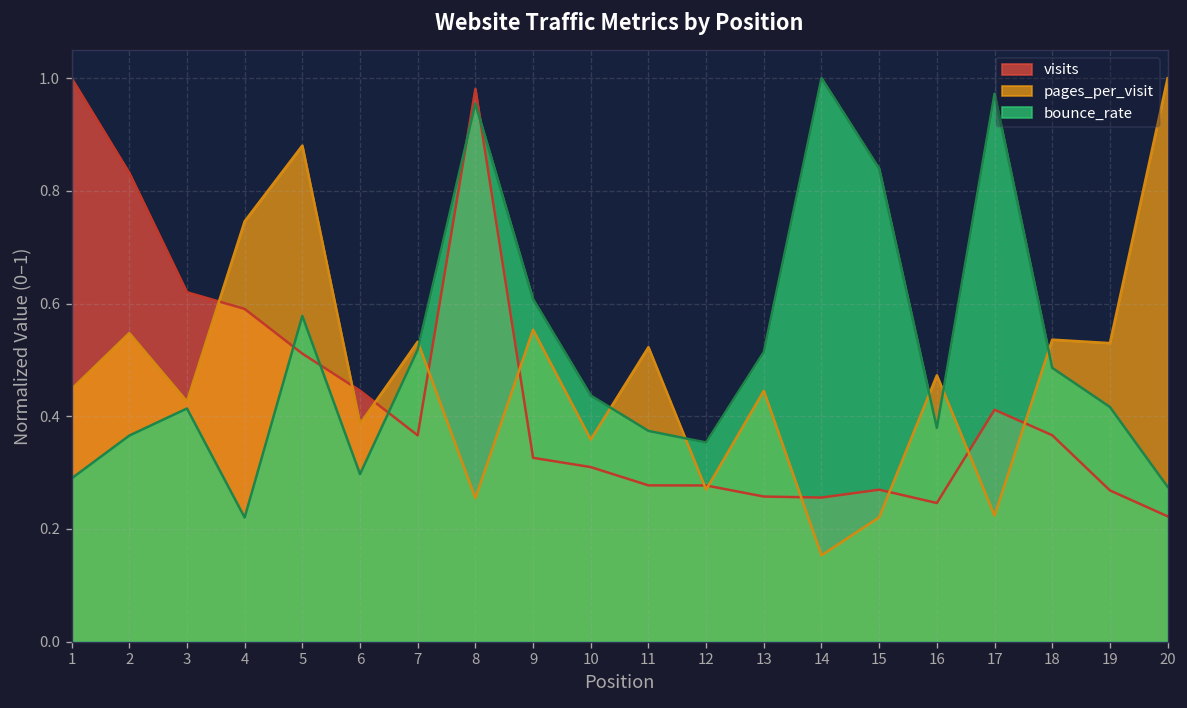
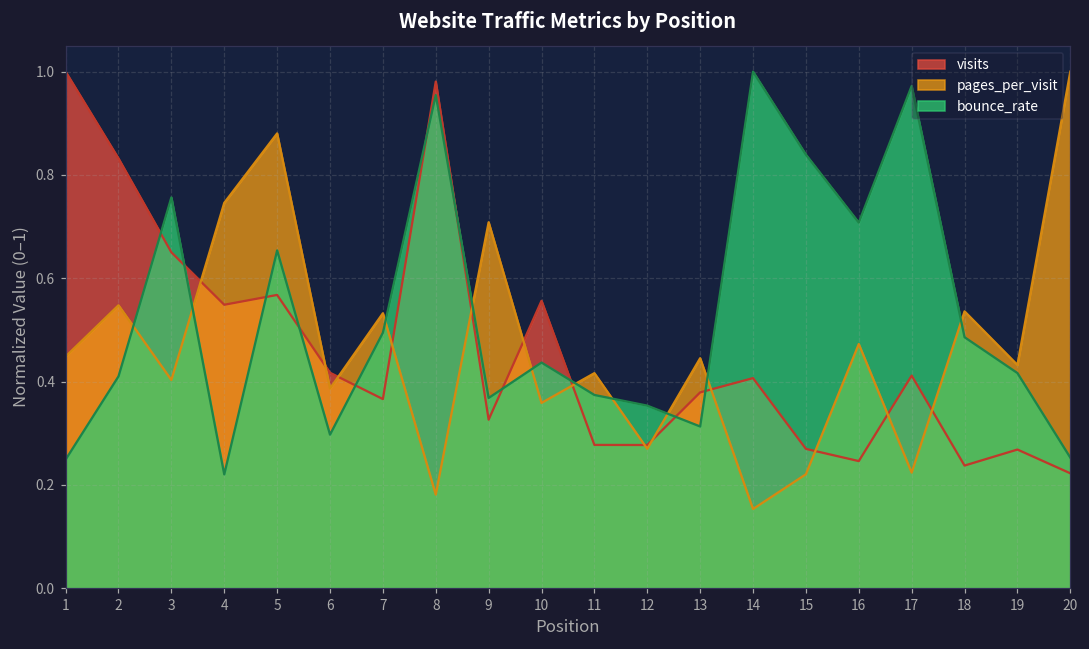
bounce_rate, 1: 0.29 -> 0.25
bounce_rate, 2: 0.37 -> 0.41
visits, 3: 0.62 -> 0.65
pages_per_visit, 3: 0.43 -> 0.40
bounce_rate, 3: 0.41 -> 0.76
visits, 4: 0.59 -> 0.55
visits, 5: 0.51 -> 0.57
bounce_rate, 5: 0.58 -> 0.65
visits, 6: 0.45 -> 0.42
bounce_rate, 7: 0.52 -> 0.49
pages_per_visit, 8: 0.25 -> 0.18
pages_per_visit, 9: 0.55 -> 0.71
bounce_rate, 9: 0.61 -> 0.37
visits, 10: 0.31 -> 0.56
pages_per_visit, 11: 0.52 -> 0.42
visits, 13: 0.26 -> 0.38
bounce_rate, 13: 0.51 -> 0.31
visits, 14: 0.26 -> 0.41
bounce_rate, 16: 0.38 -> 0.71
visits, 18: 0.37 -> 0.24
pages_per_visit, 19: 0.53 -> 0.43
bounce_rate, 20: 0.27 -> 0.25
